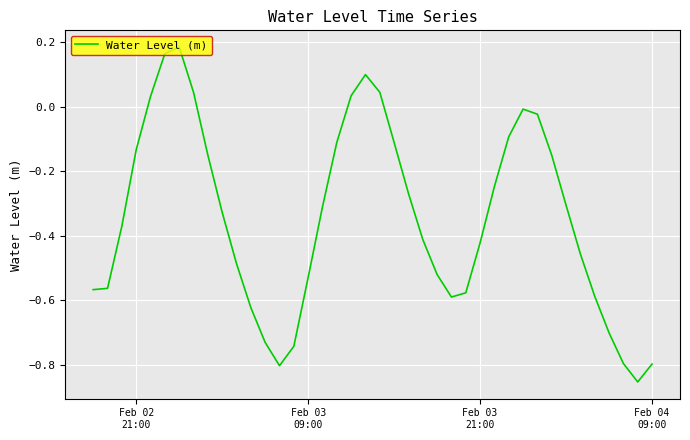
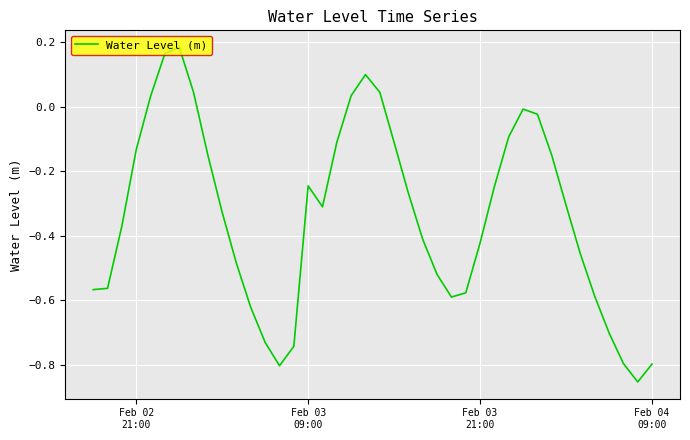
Feb 03 09:00: -0.53 -> -0.25
